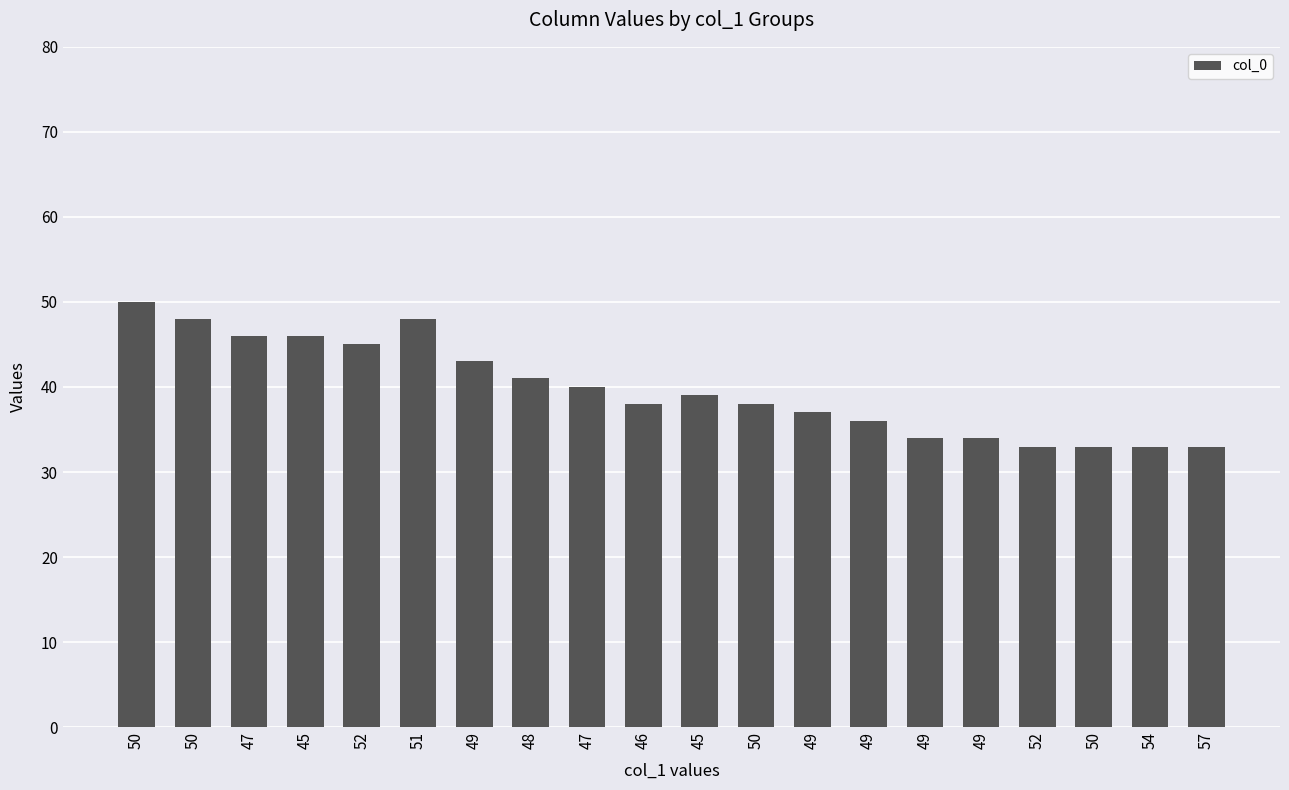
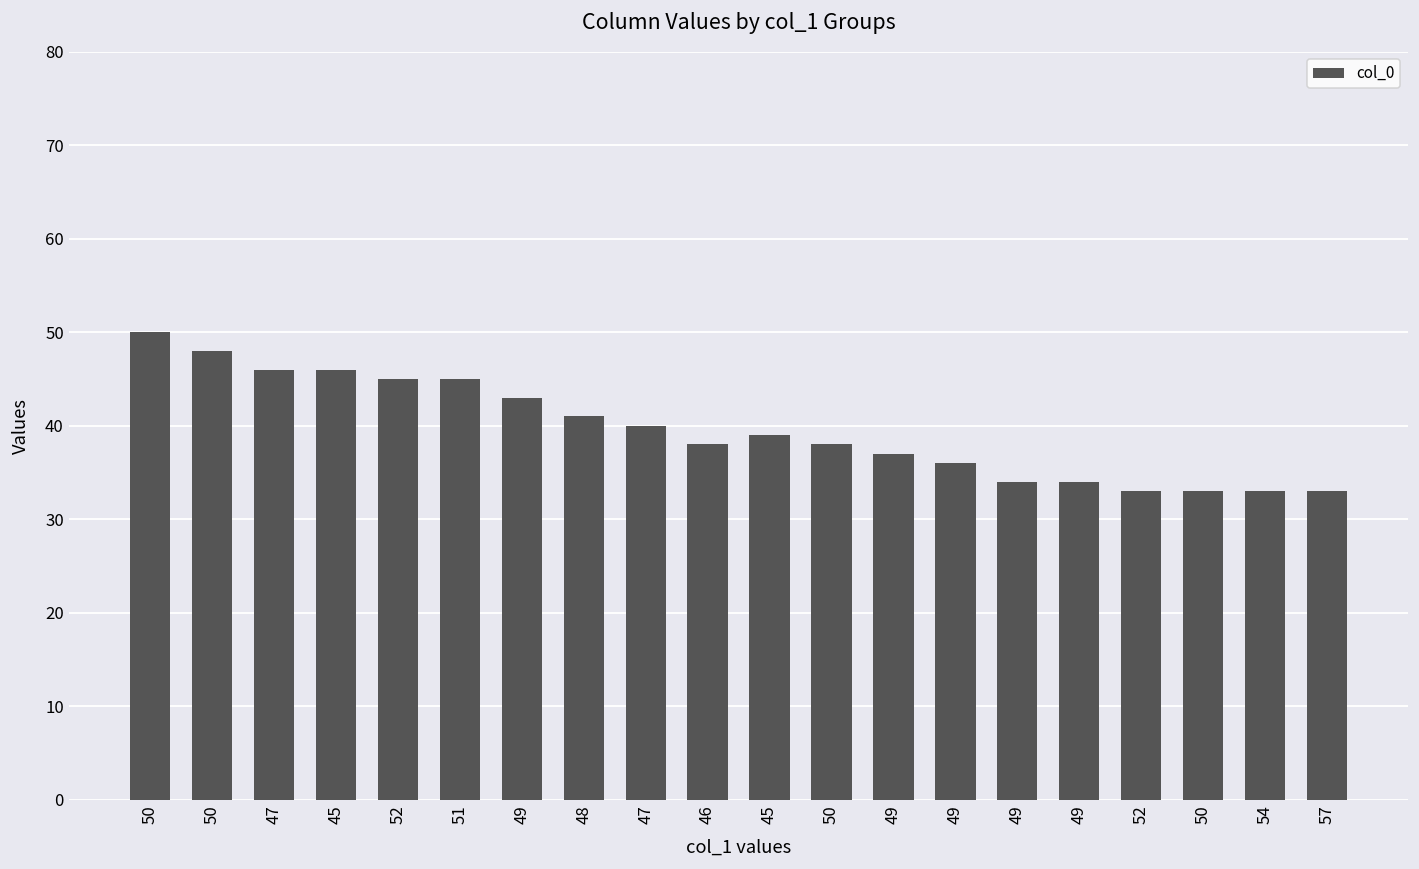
51: 48 -> 45
